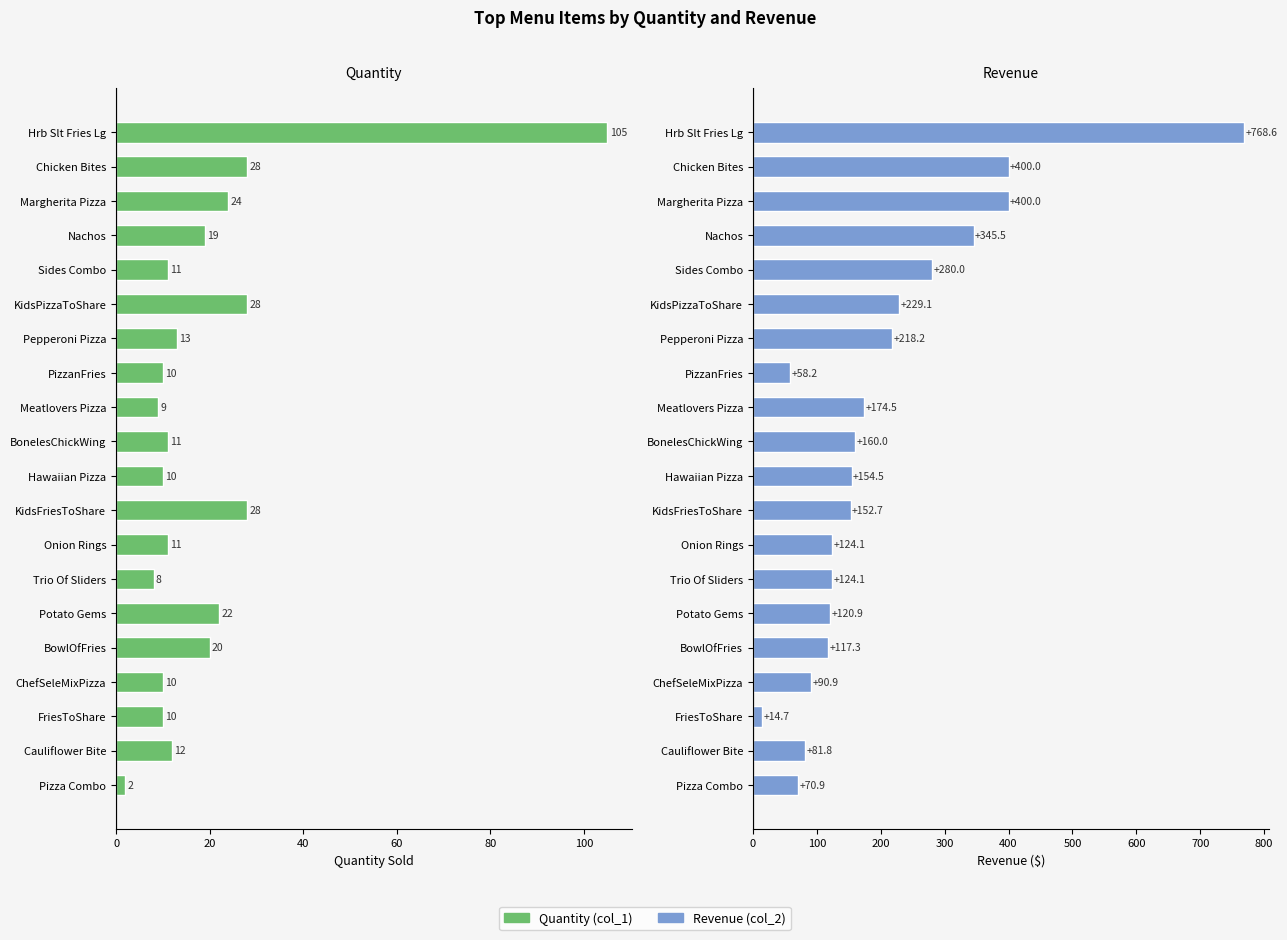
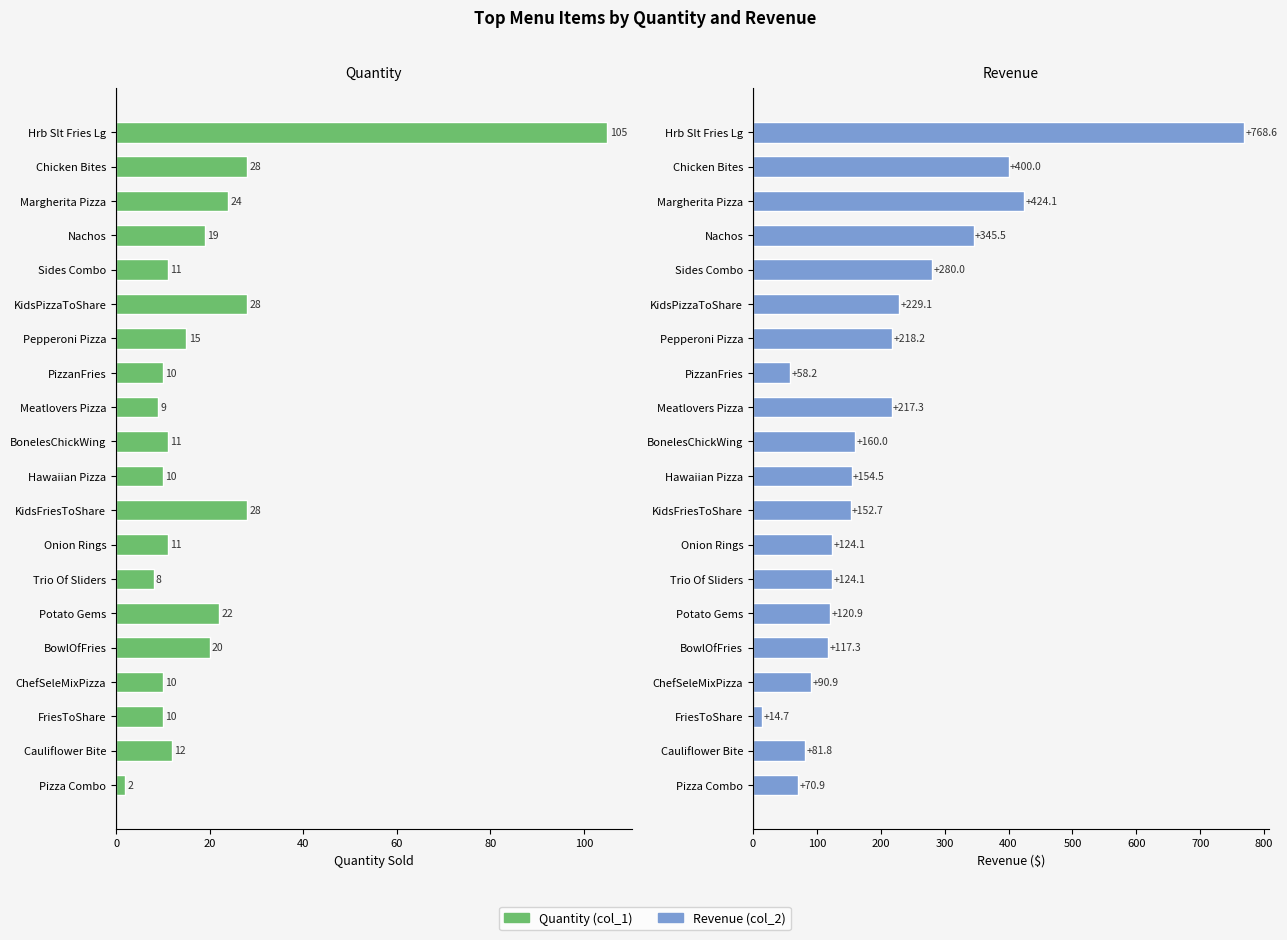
Quantity, Pepperoni Pizza: 13 -> 15
Revenue, Margherita Pizza: +400.0 -> +424.1
Revenue, Meatlovers Pizza: +174.5 -> +217.3
